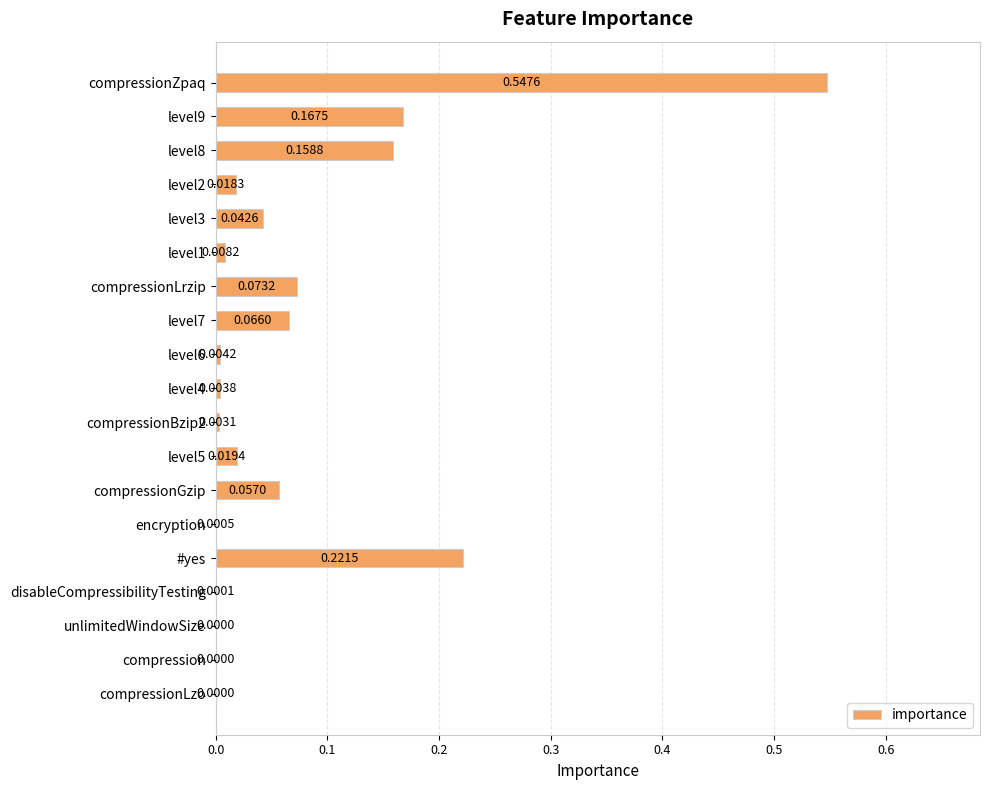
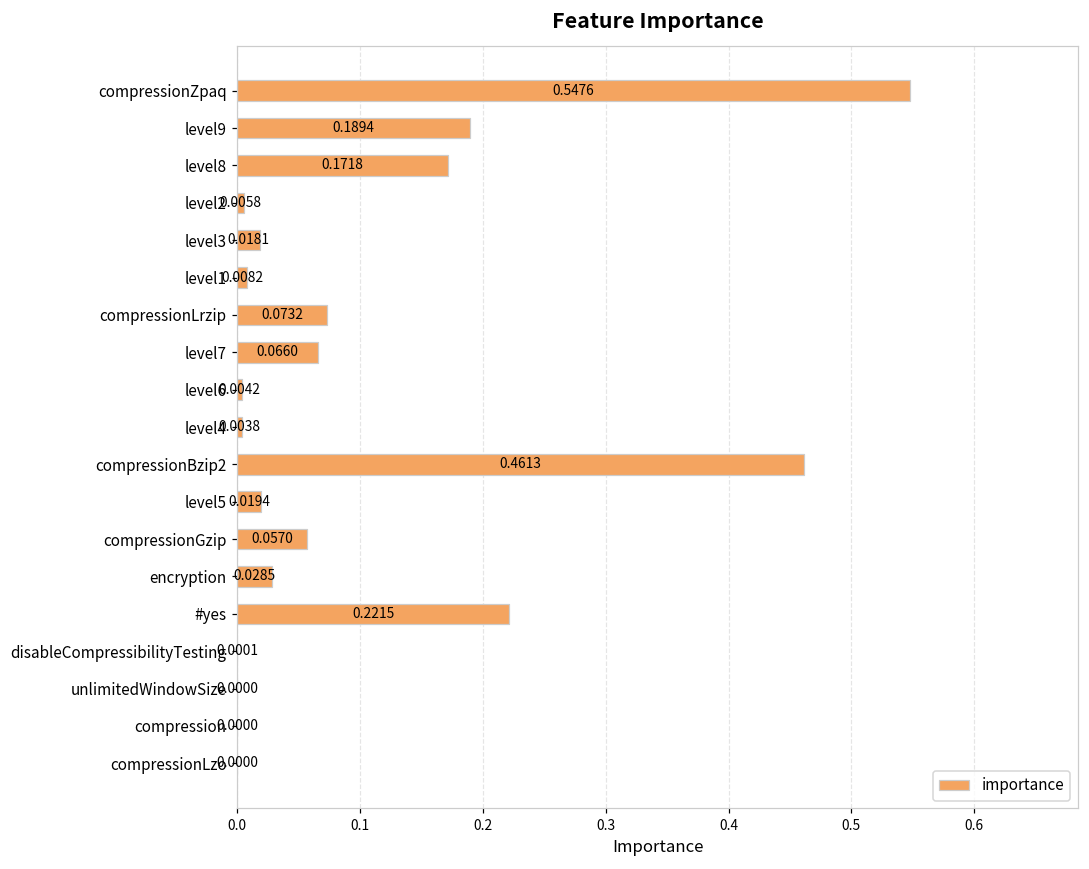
level9: 0.1675 -> 0.1894
level8: 0.1588 -> 0.1718
level2: 0.0183 -> 0.0058
level3: 0.0426 -> 0.0181
compressionBzip2: 0.0031 -> 0.4613
encryption: 0.0005 -> 0.0285
